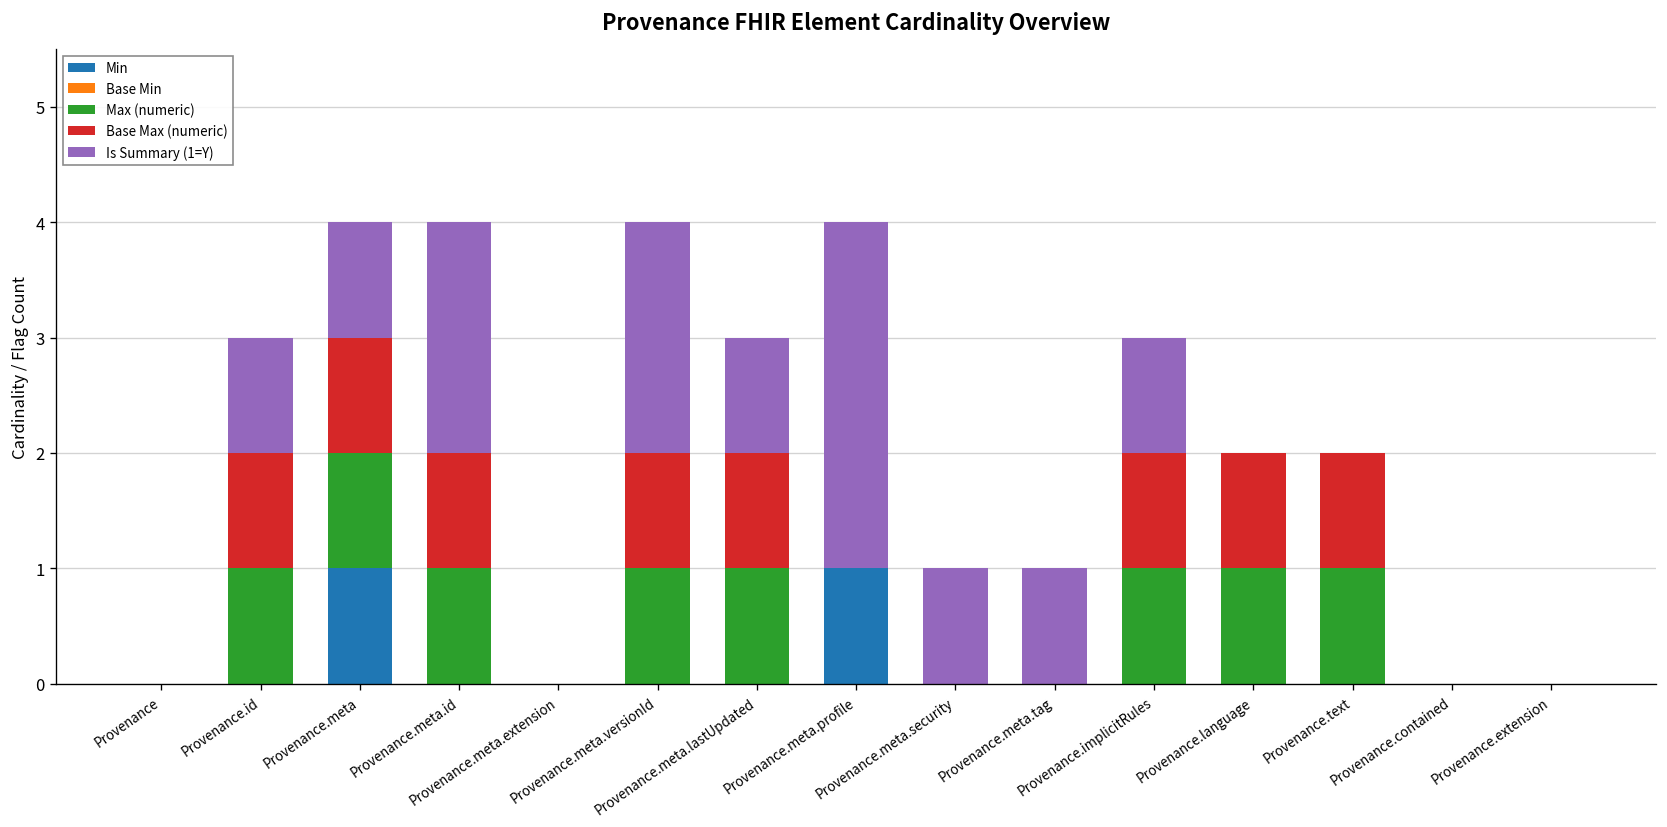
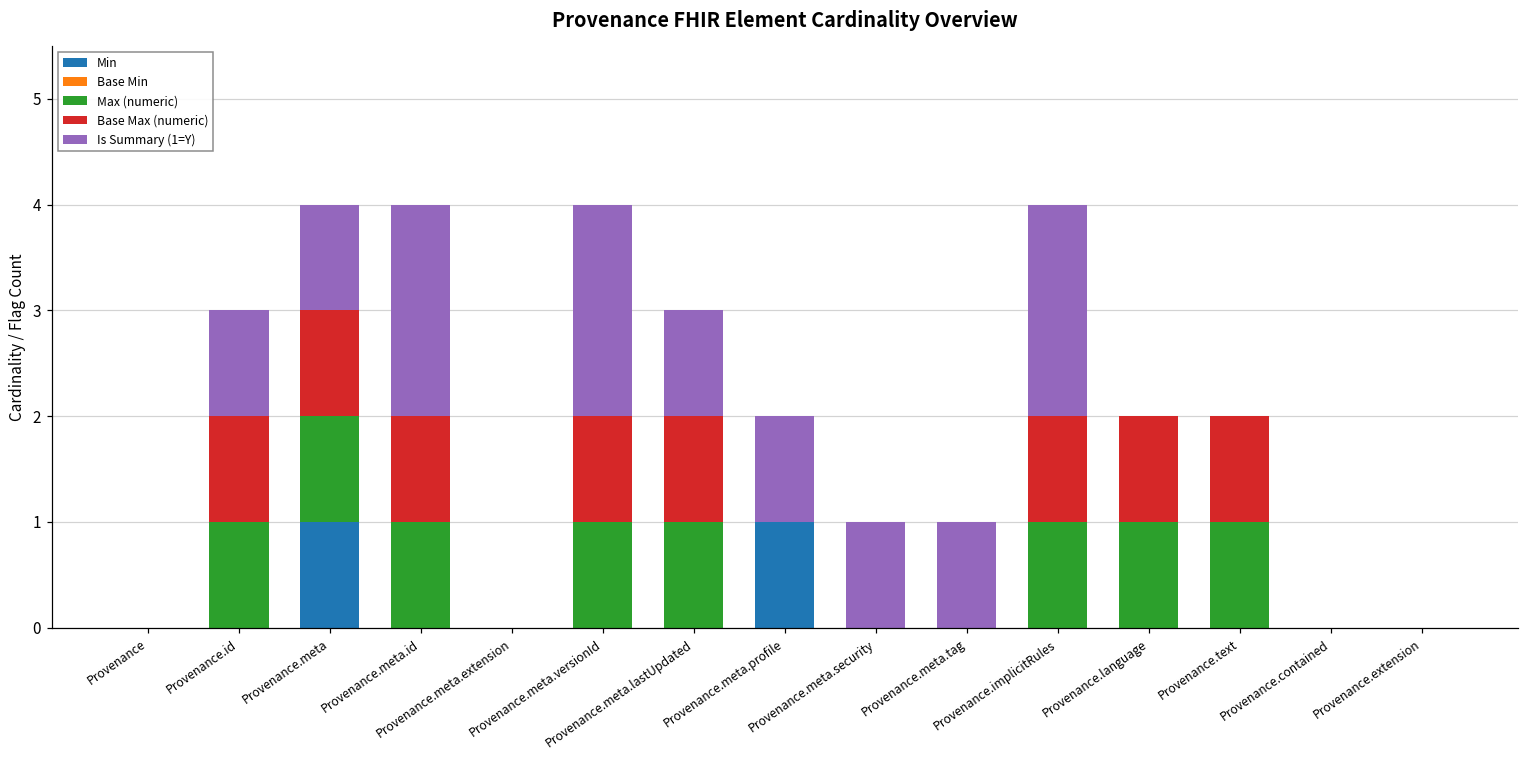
Is Summary (1=Y), Provenance.meta.profile: 3 -> 1
Is Summary (1=Y), Provenance.implicitRules: 1 -> 2
